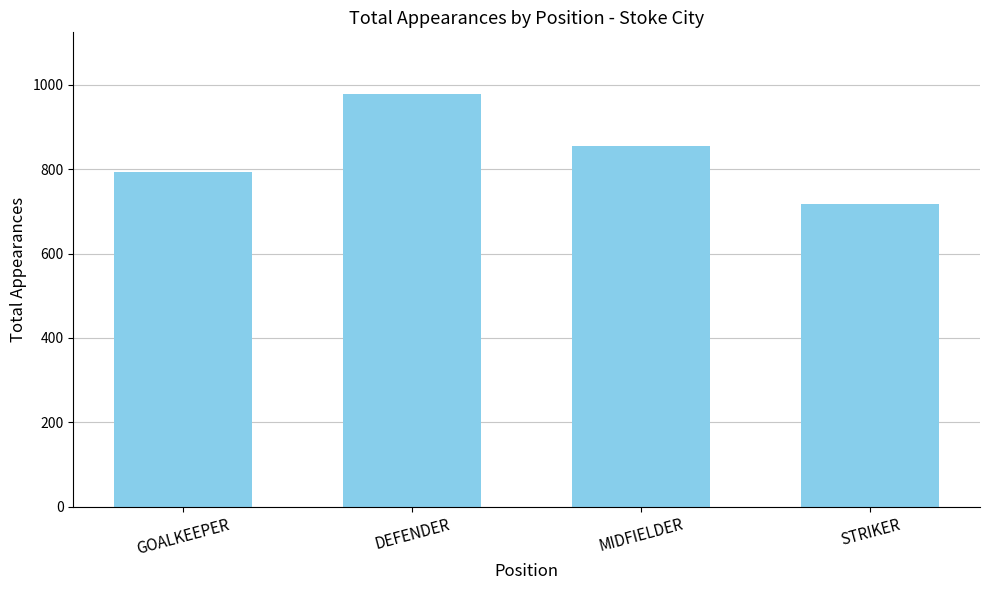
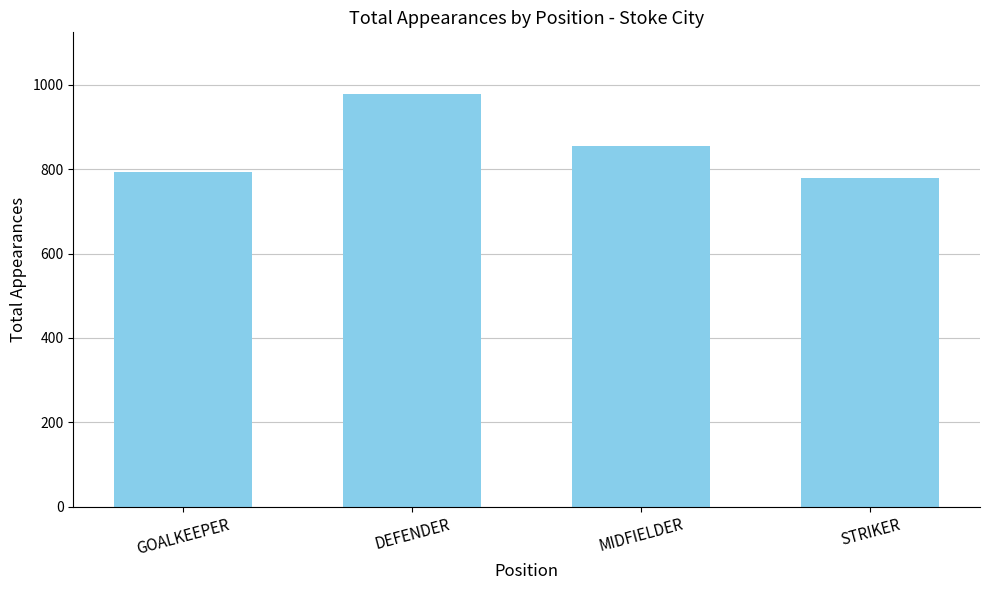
STRIKER: 720 -> 780
